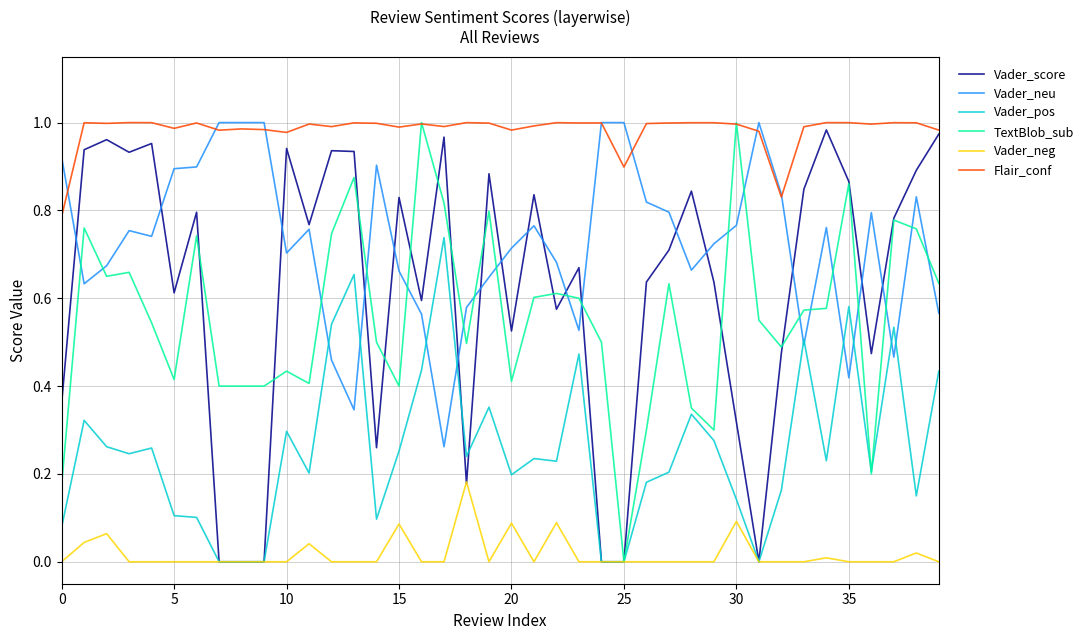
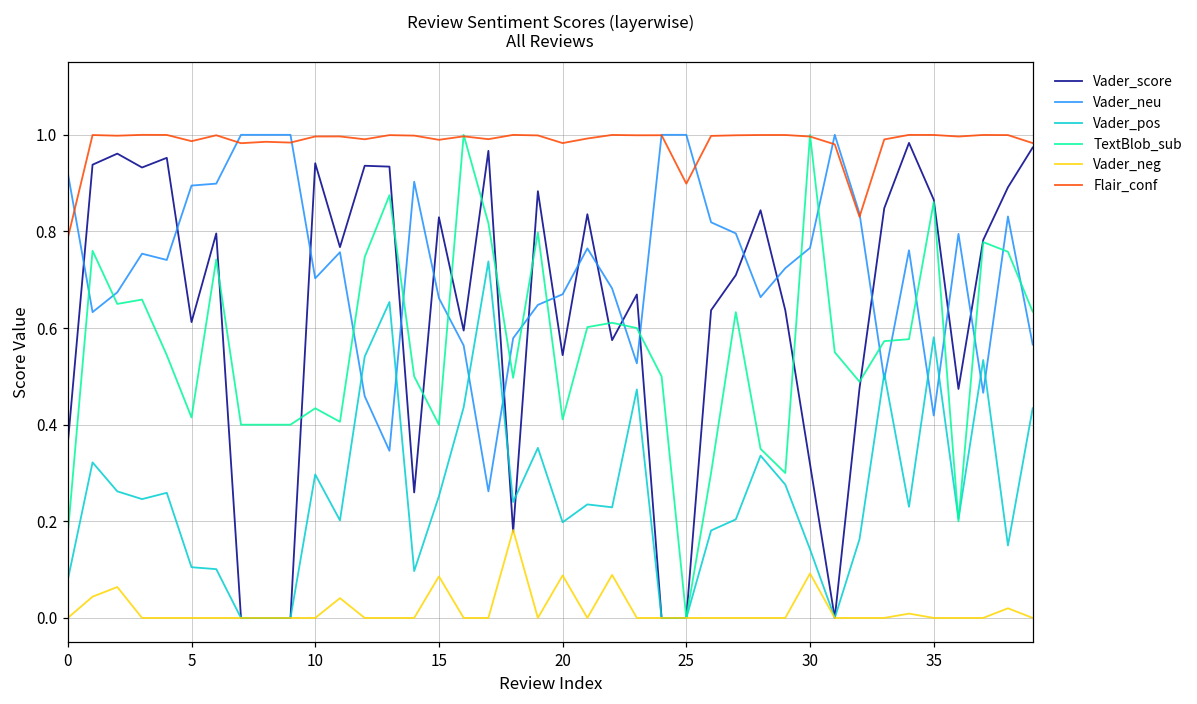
Flair_conf, 10: 0.98 -> 1.00
Vader_score, 20: 0.53 -> 0.54
Vader_neu, 20: 0.71 -> 0.67
